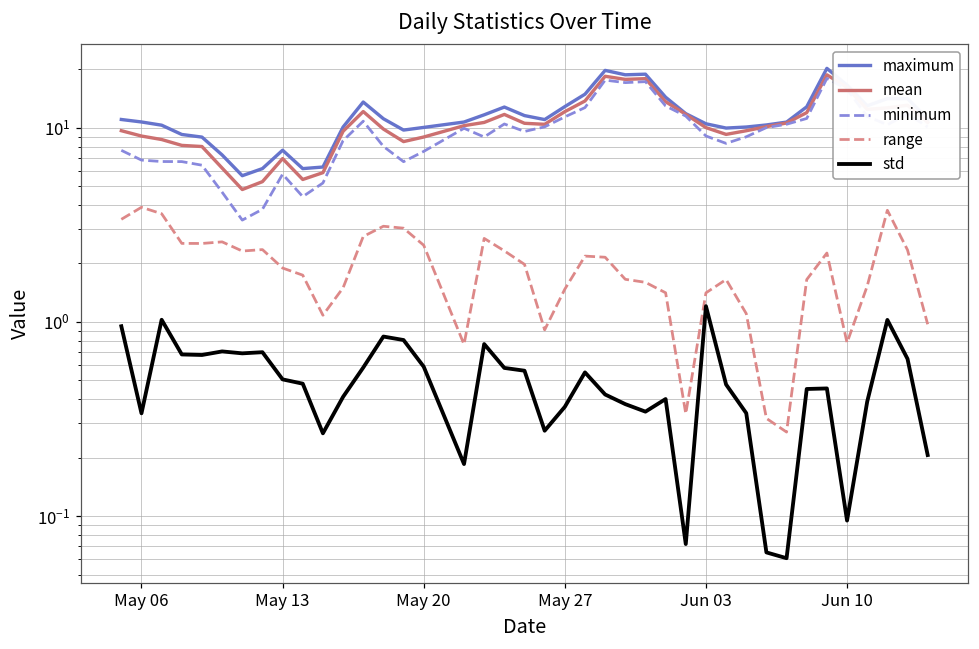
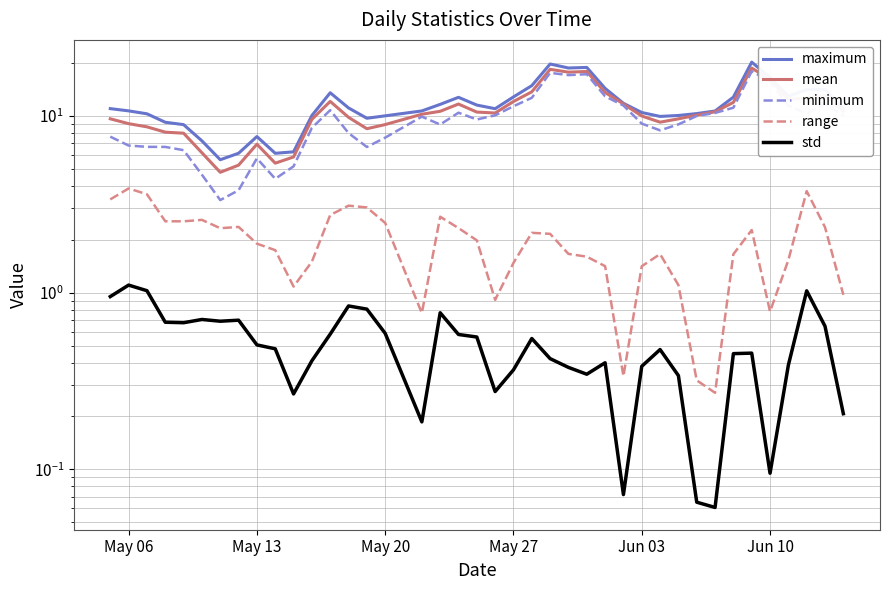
std, May 06: 0.34 -> 1.1
std, Jun 03: 1.2 -> 0.38
